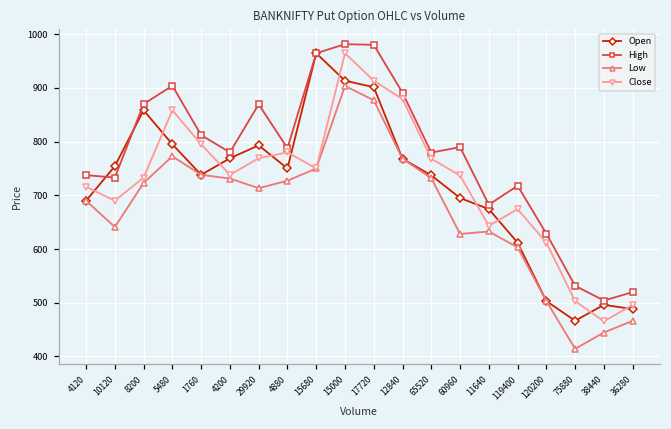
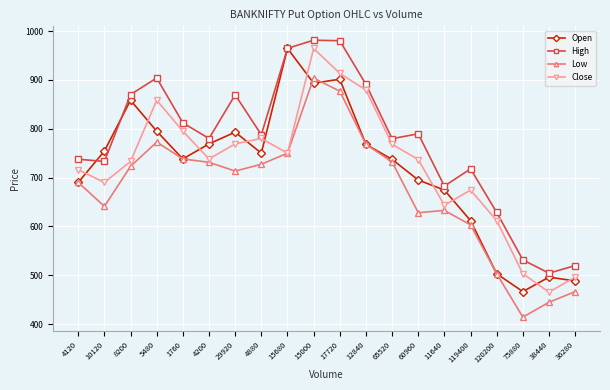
Open, 15000: 910 -> 890
